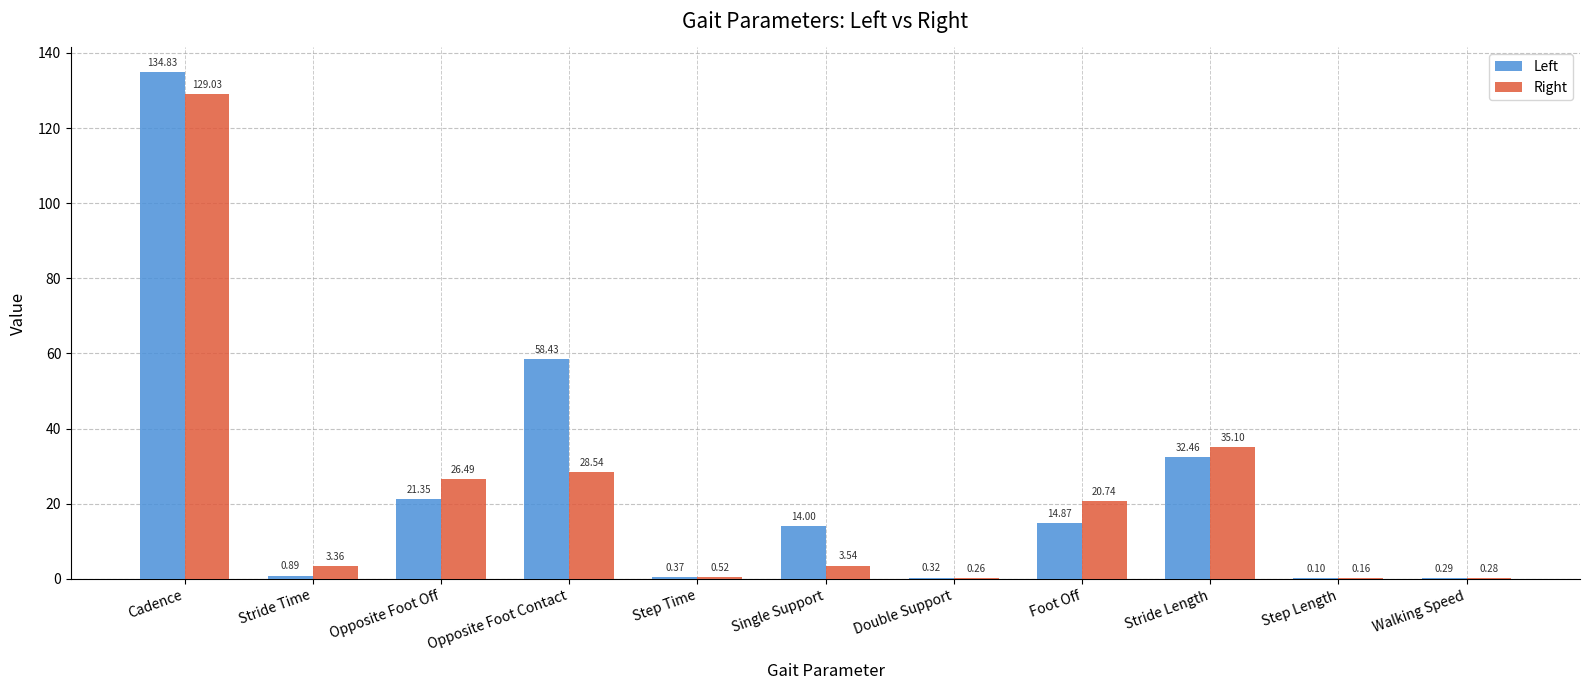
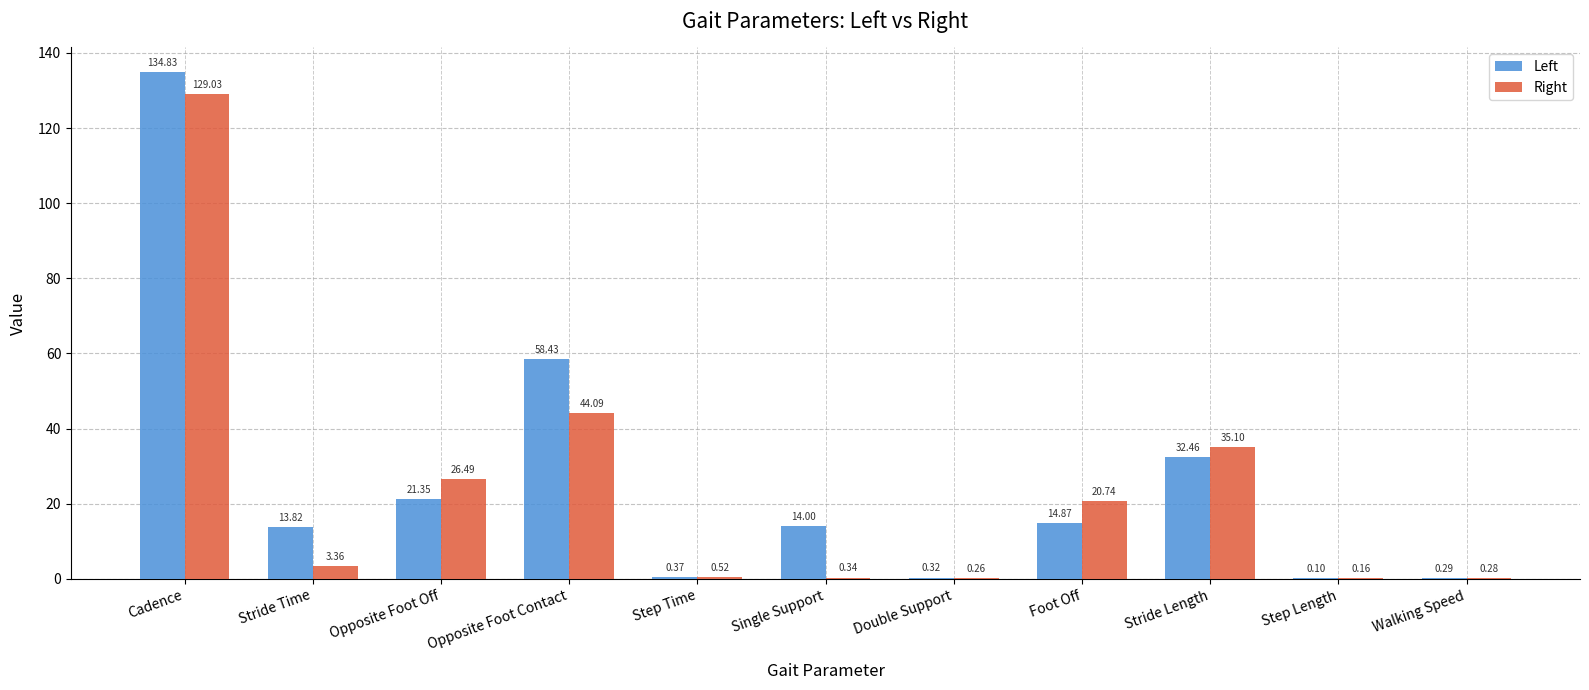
Left, Stride Time: 0.89 -> 13.82
Right, Opposite Foot Contact: 28.54 -> 44.09
Right, Single Support: 3.54 -> 0.34
